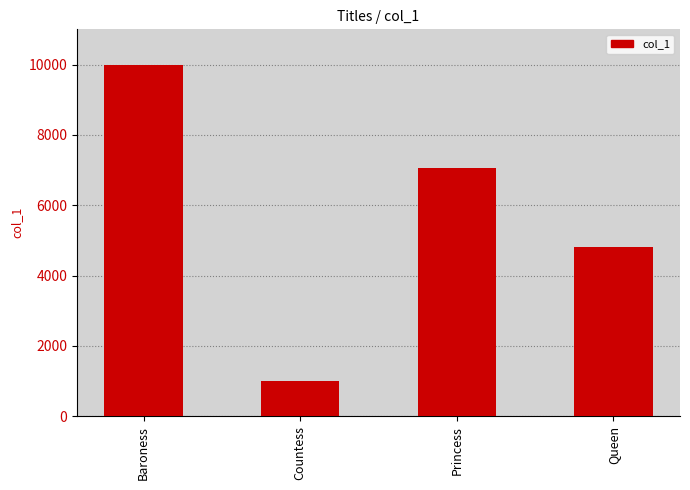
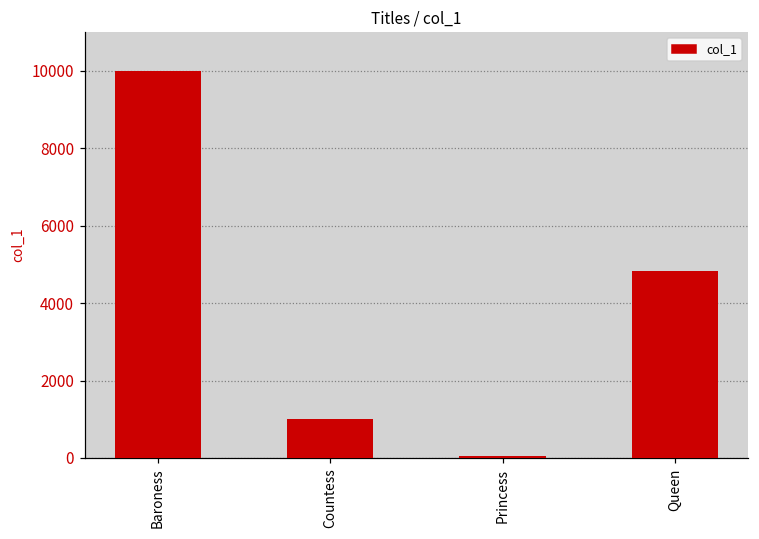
Princess: 7100 -> 100
